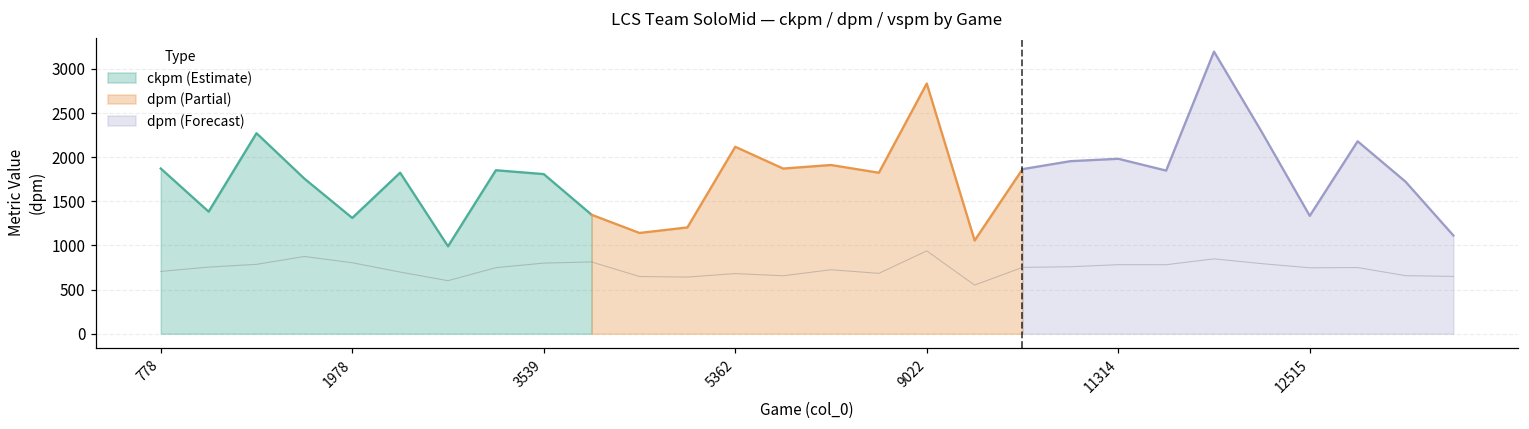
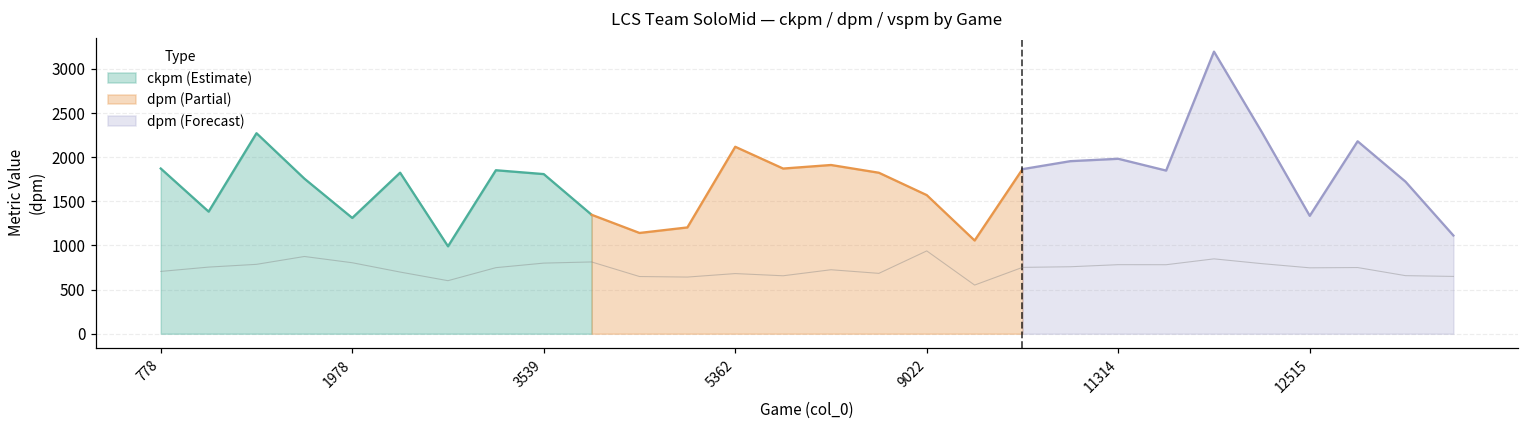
dpm (Partial), 9022: 2800 -> 1600
